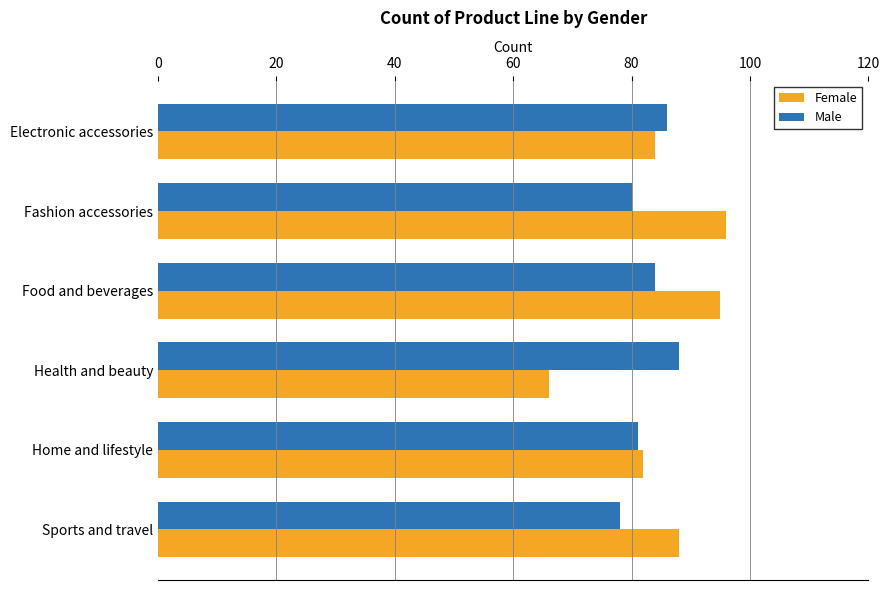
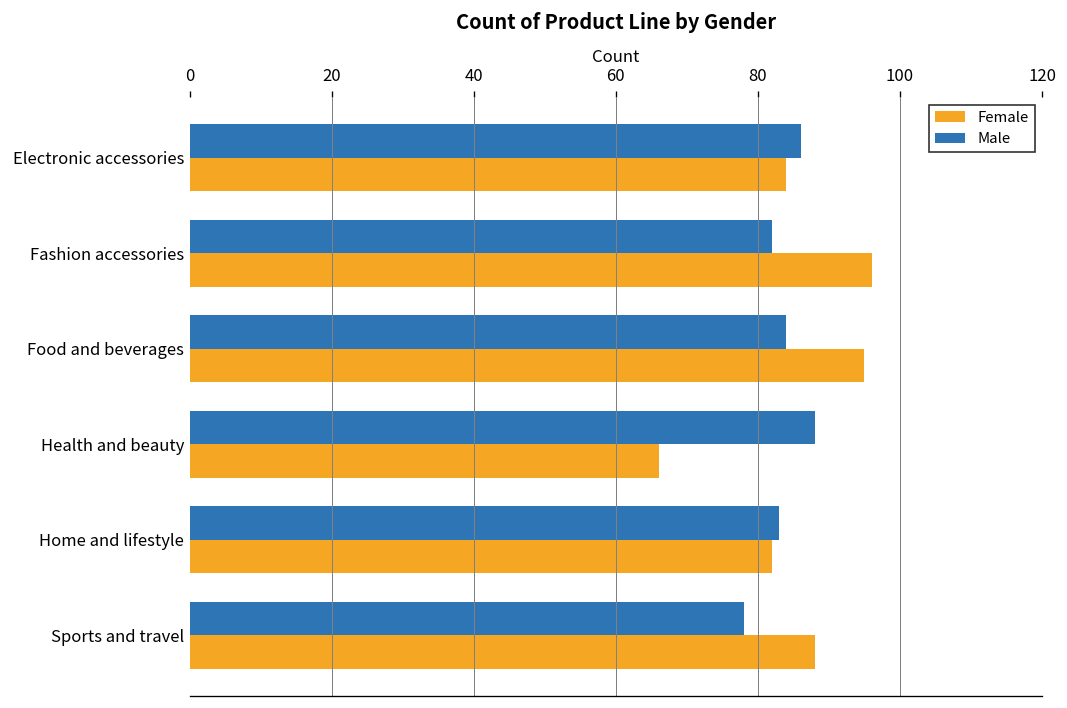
Male, Fashion accessories: 80 -> 82
Male, Home and lifestyle: 81 -> 83
